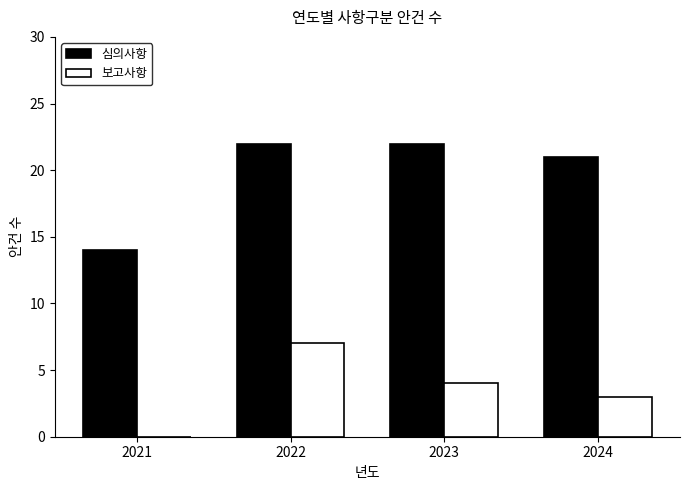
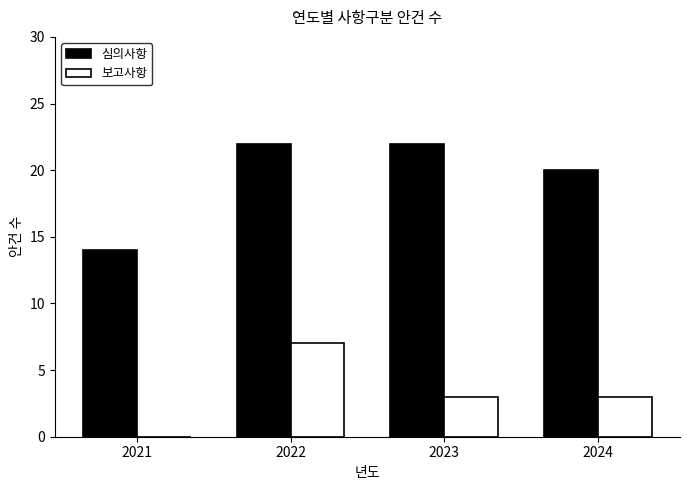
보고사항, 2023: 4 -> 3
심의사항, 2024: 21 -> 20
